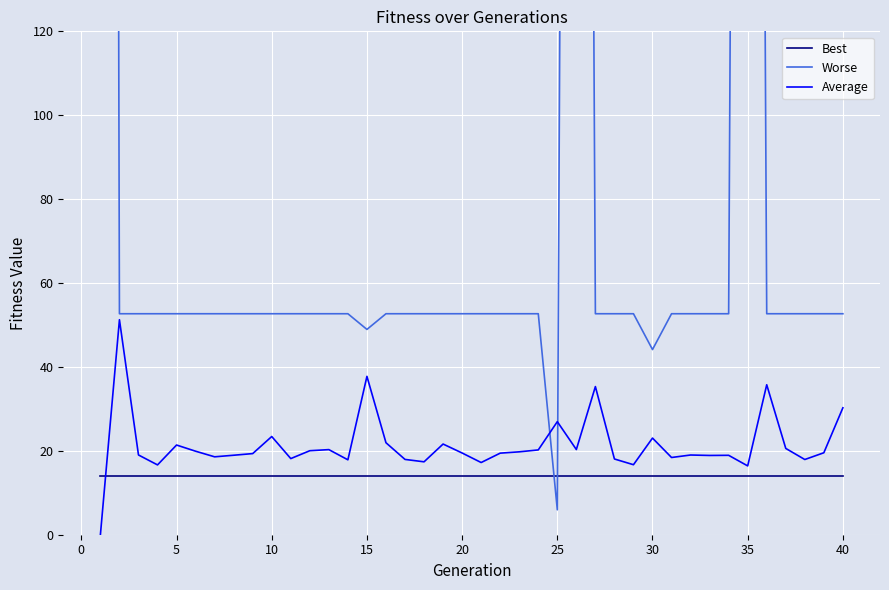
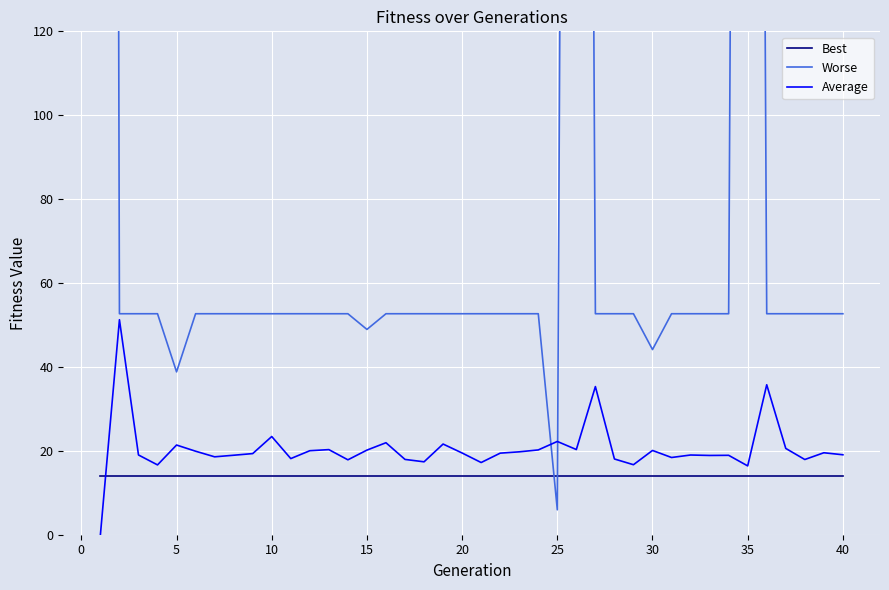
Worse, 5: 53 -> 39
Average, 15: 38 -> 20
Average, 25: 27 -> 22
Average, 30: 23 -> 20
Average, 40: 30 -> 19
